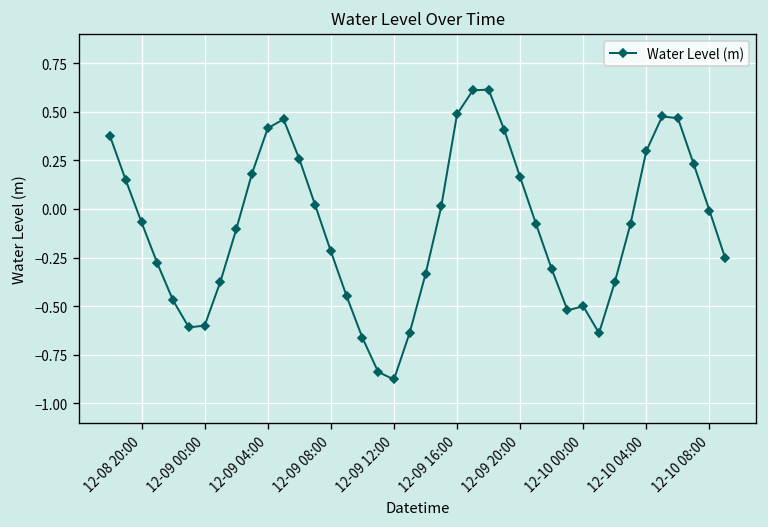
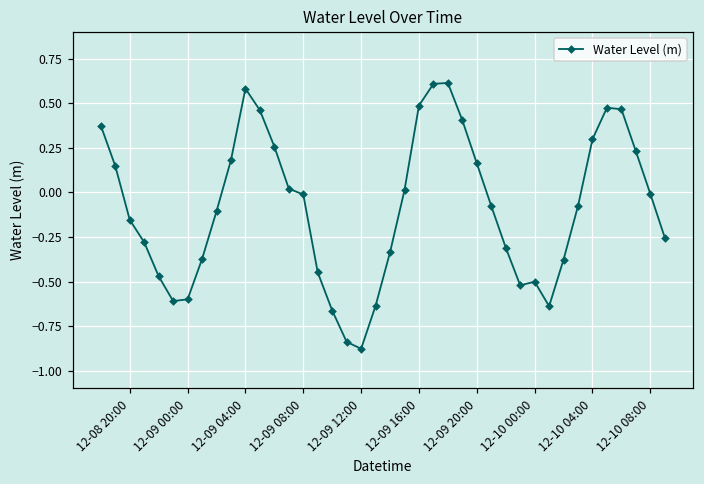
12-08 20:00: -0.07 -> -0.15
12-09 04:00: 0.42 -> 0.58
12-09 08:00: -0.22 -> -0.01
